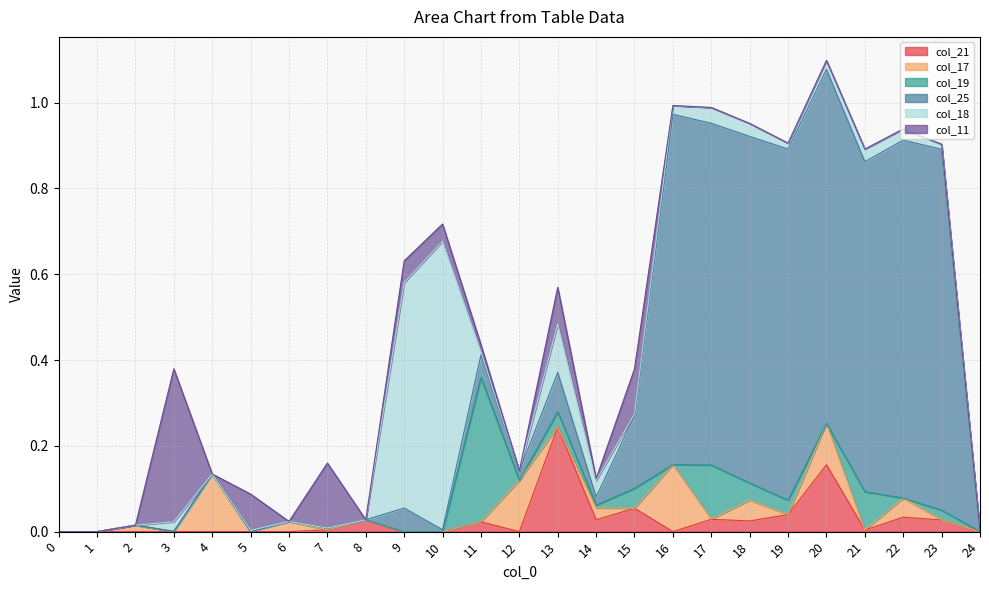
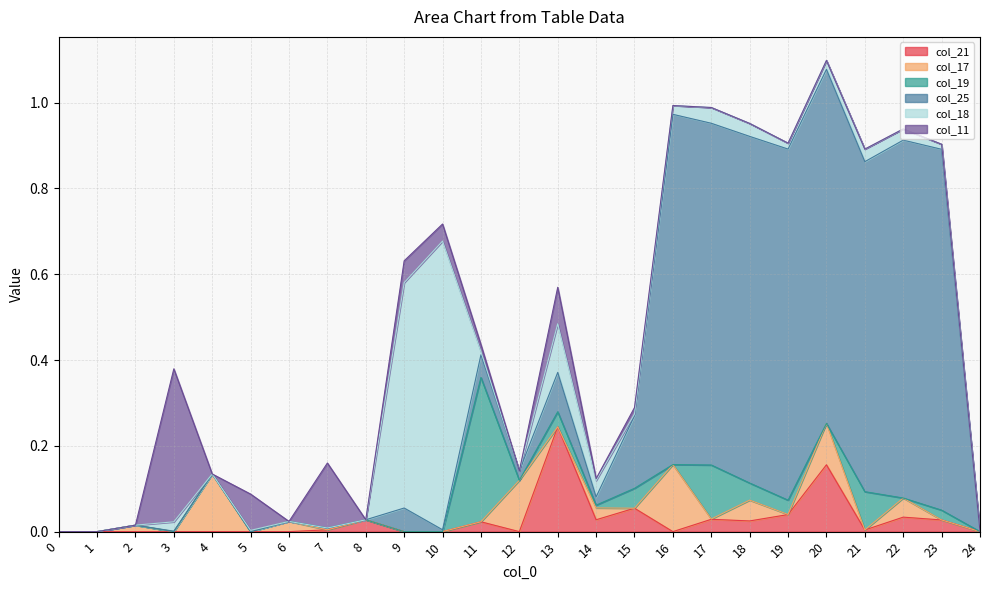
col_11, 15: 0.11 -> 0.02
